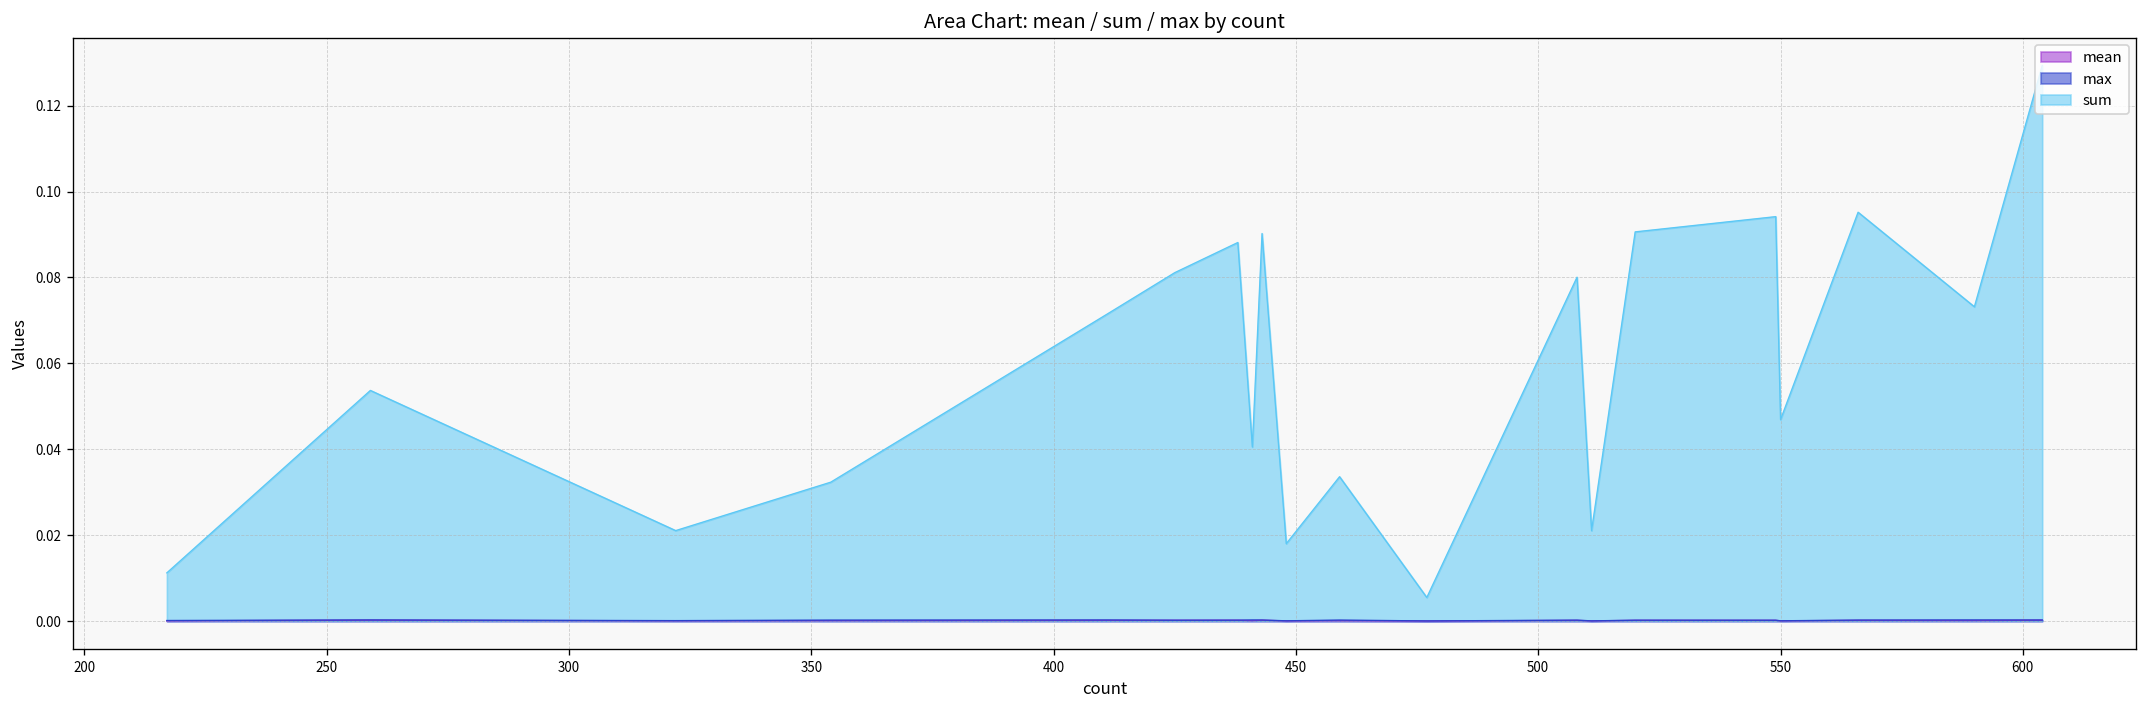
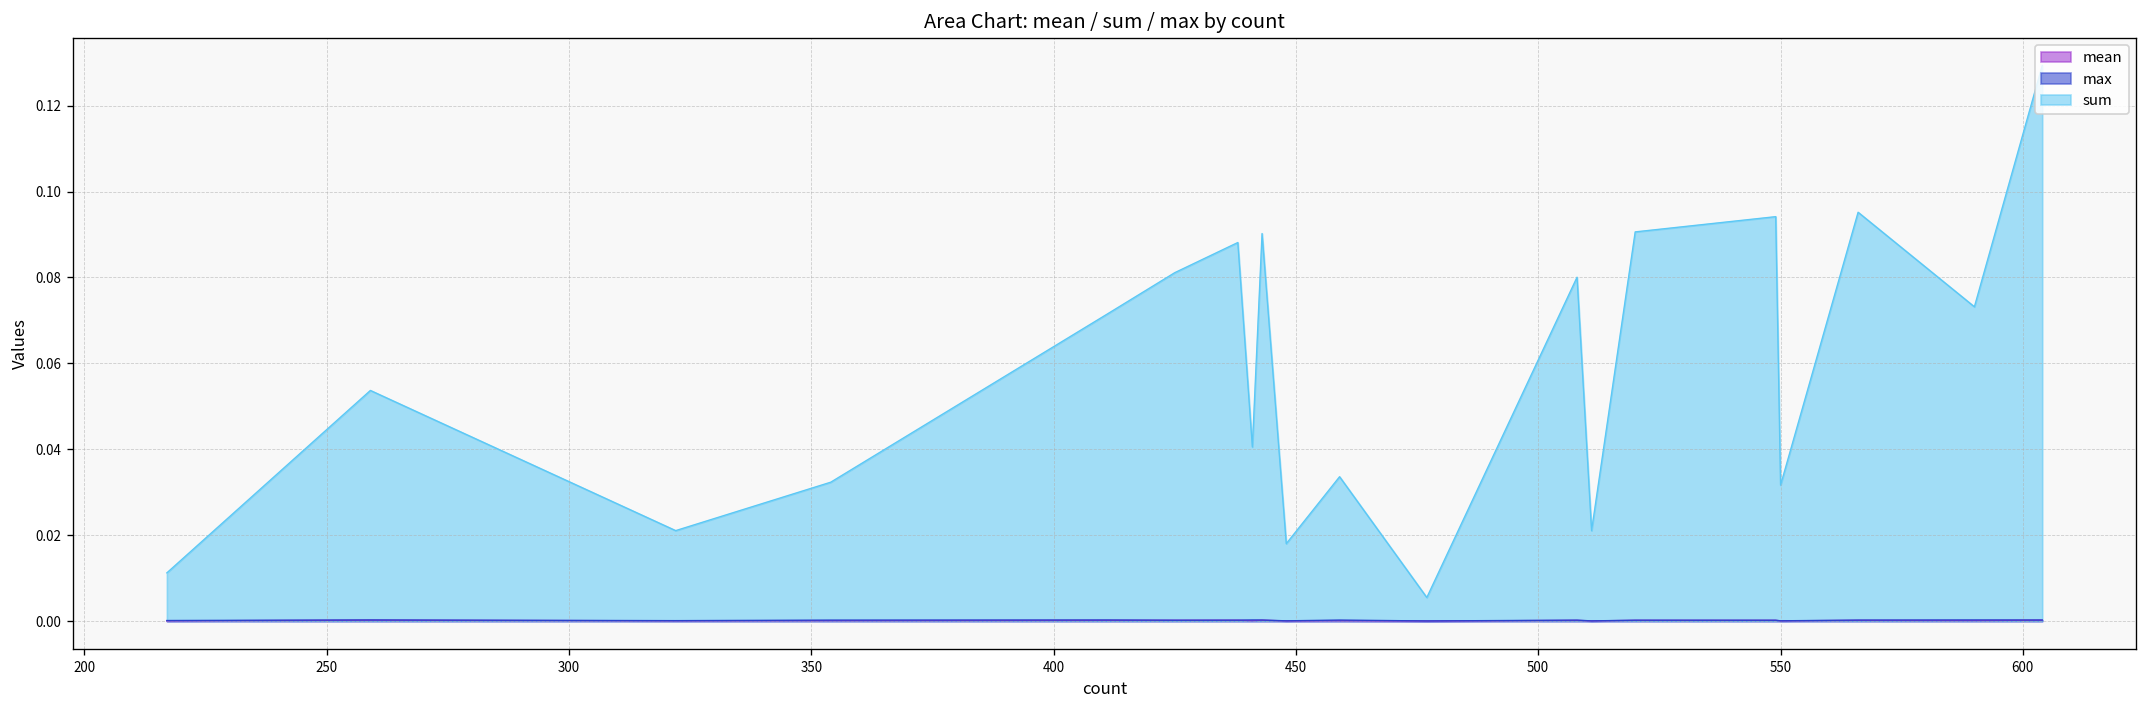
sum, 550: 0.047 -> 0.032
